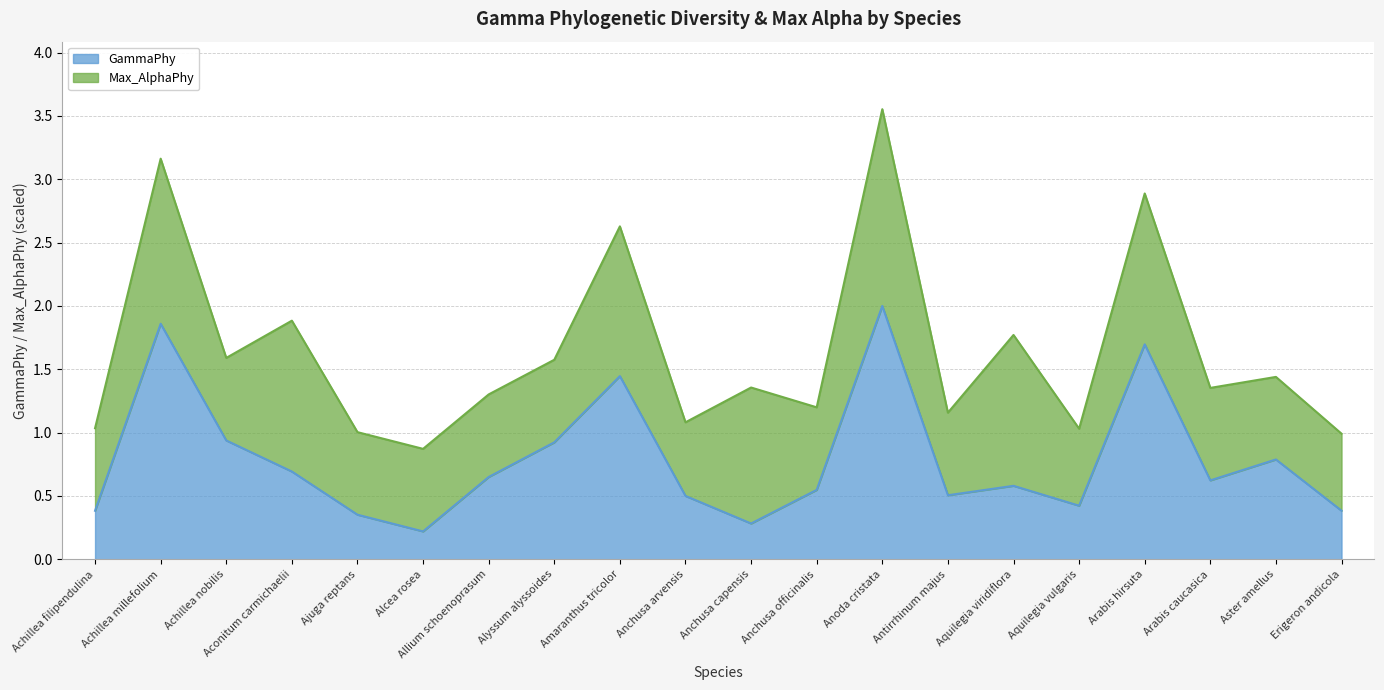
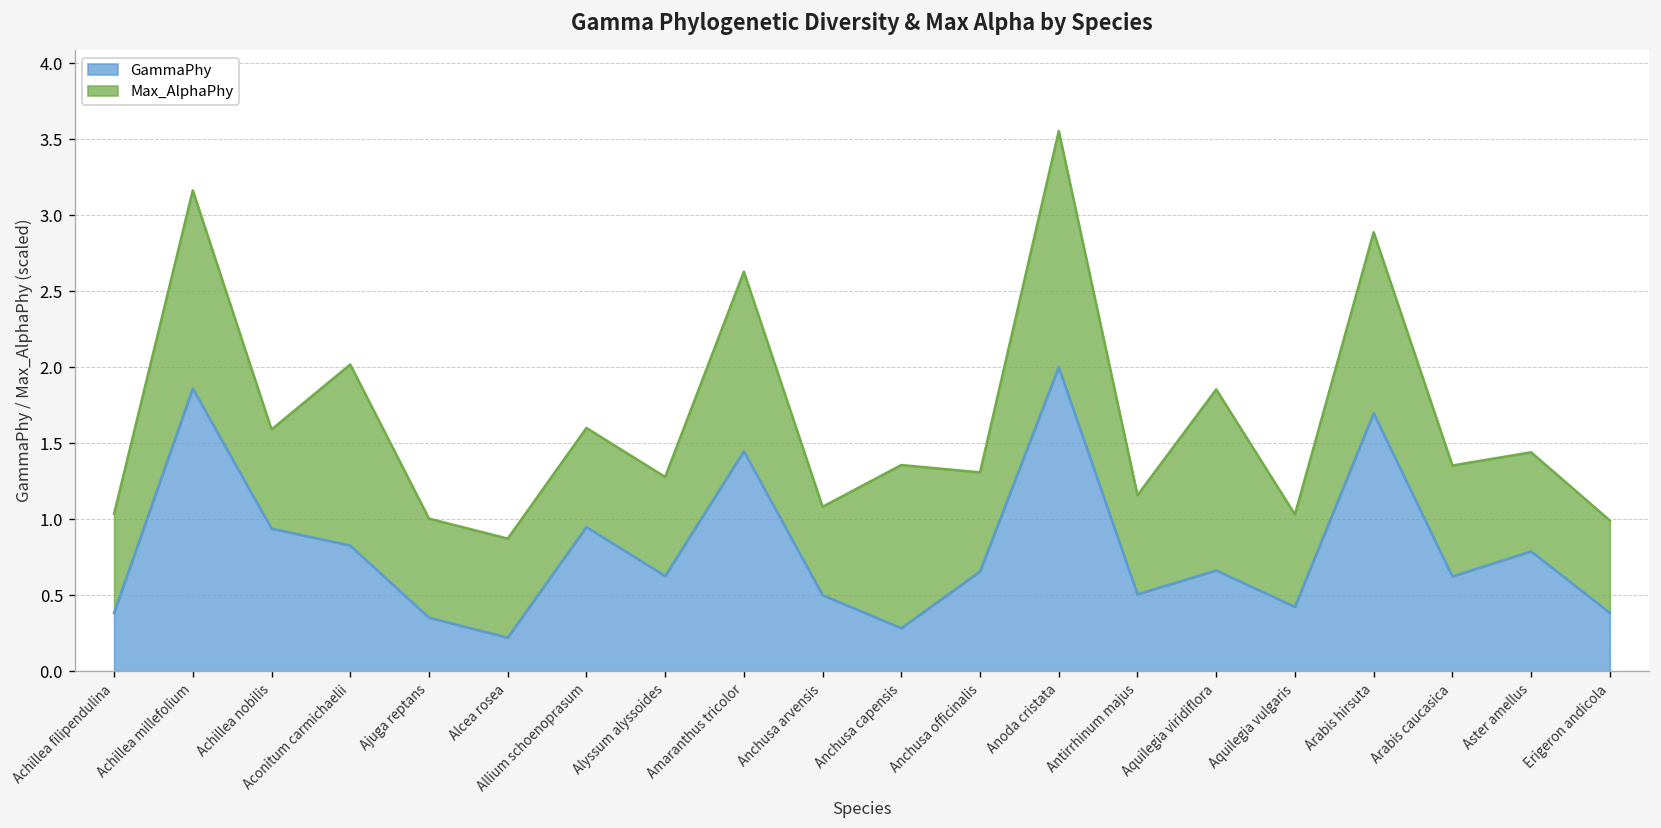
GammaPhy, Aconitum carmichaelii: 0.69 -> 0.83
GammaPhy, Allium schoenoprasum: 0.65 -> 0.95
GammaPhy, Alyssum alyssoides: 0.92 -> 0.63
GammaPhy, Anchusa officinalis: 0.55 -> 0.66
GammaPhy, Aquilegia viridiflora: 0.58 -> 0.66
